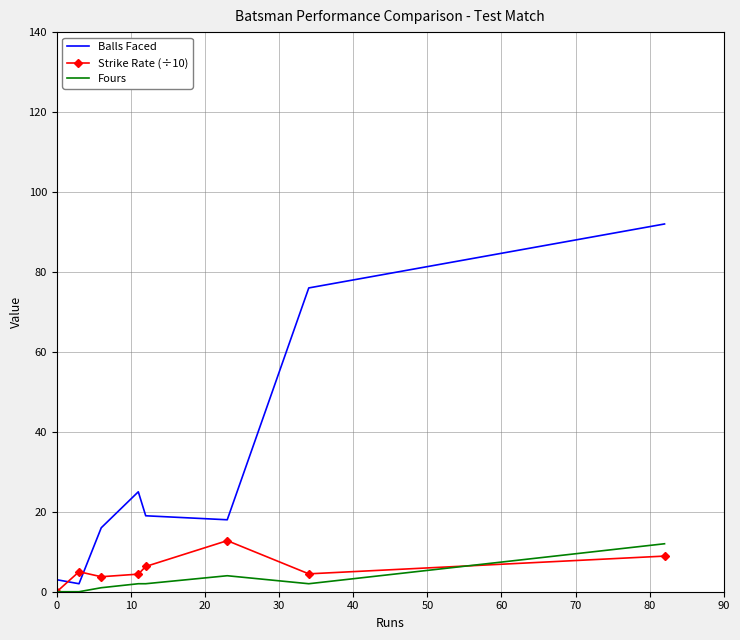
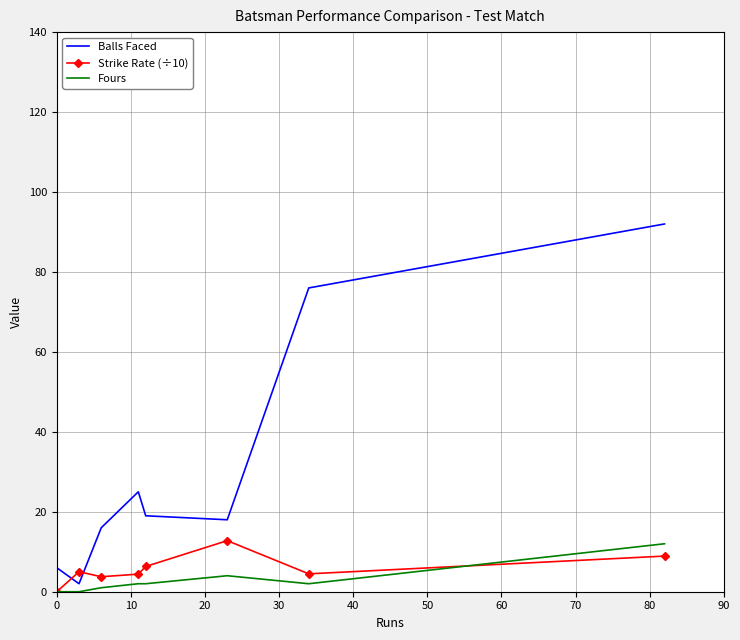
Balls Faced, 0: 3 -> 6
